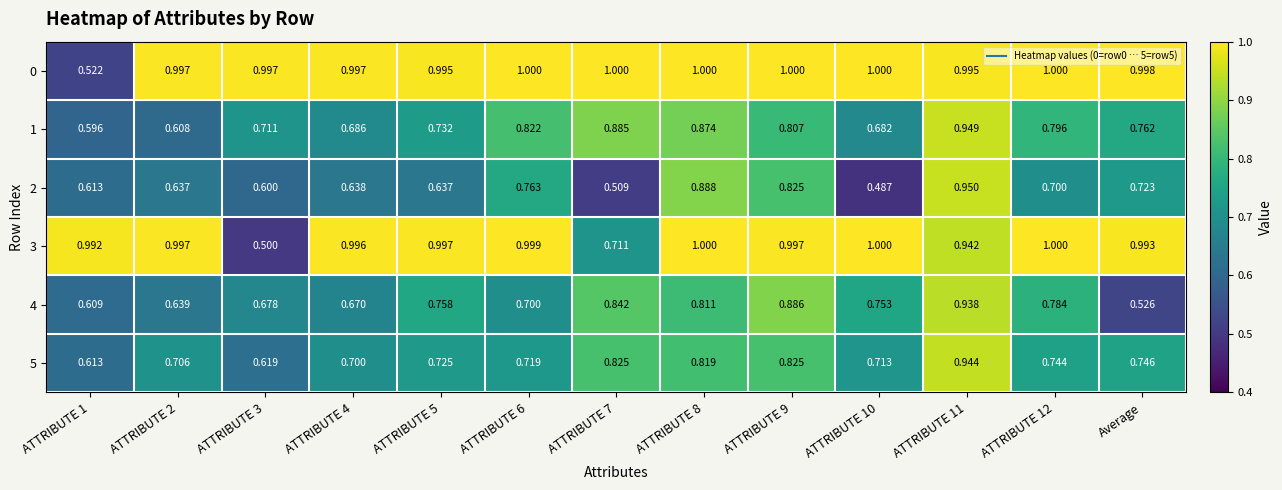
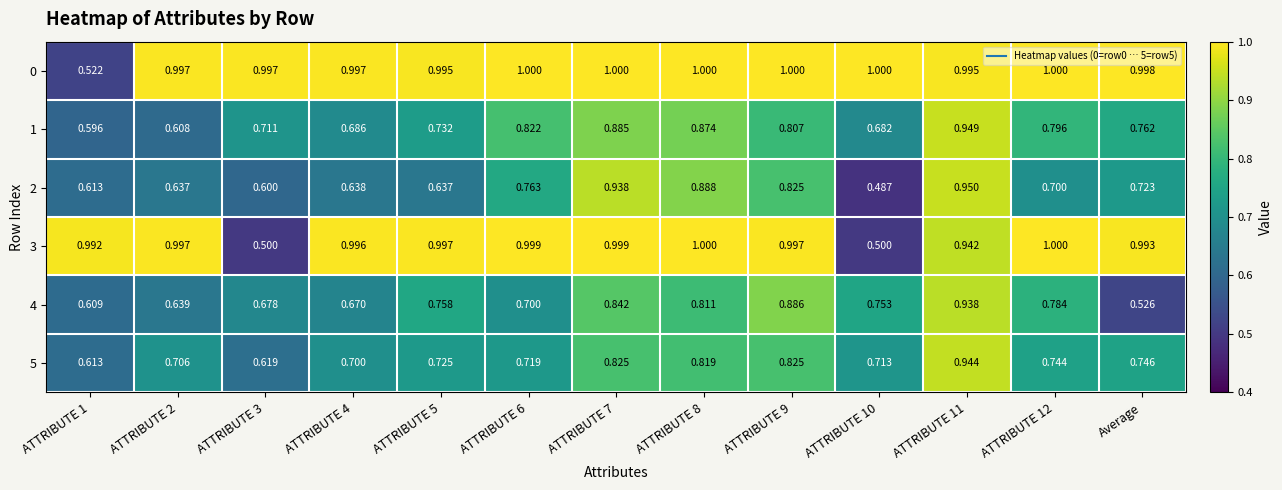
2, ATTRIBUTE 7: 0.509 -> 0.938
3, ATTRIBUTE 7: 0.711 -> 0.999
3, ATTRIBUTE 10: 1.000 -> 0.500
